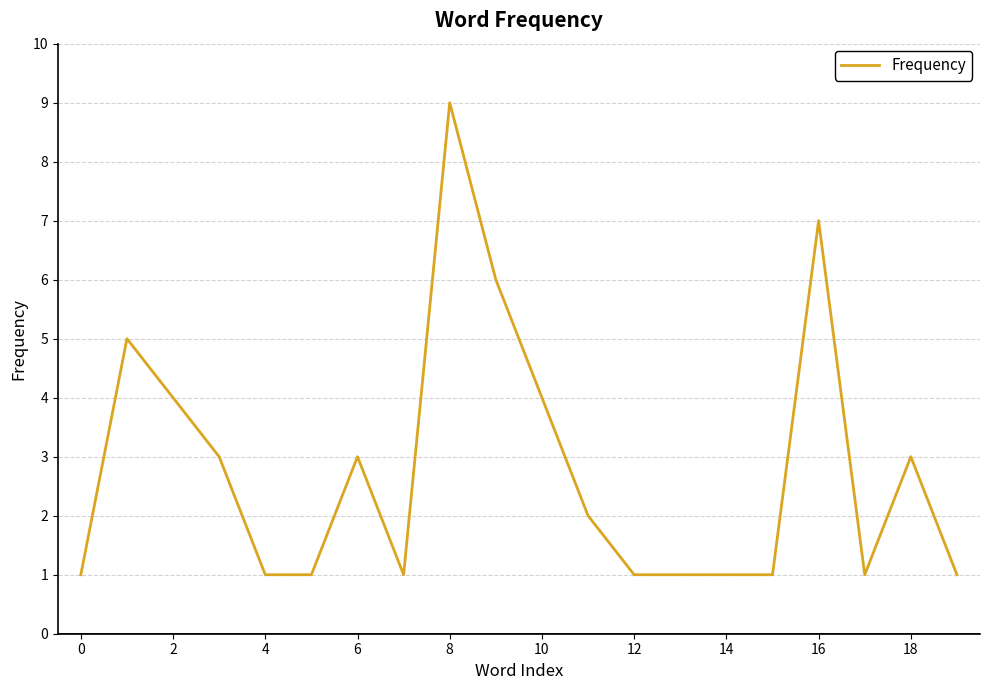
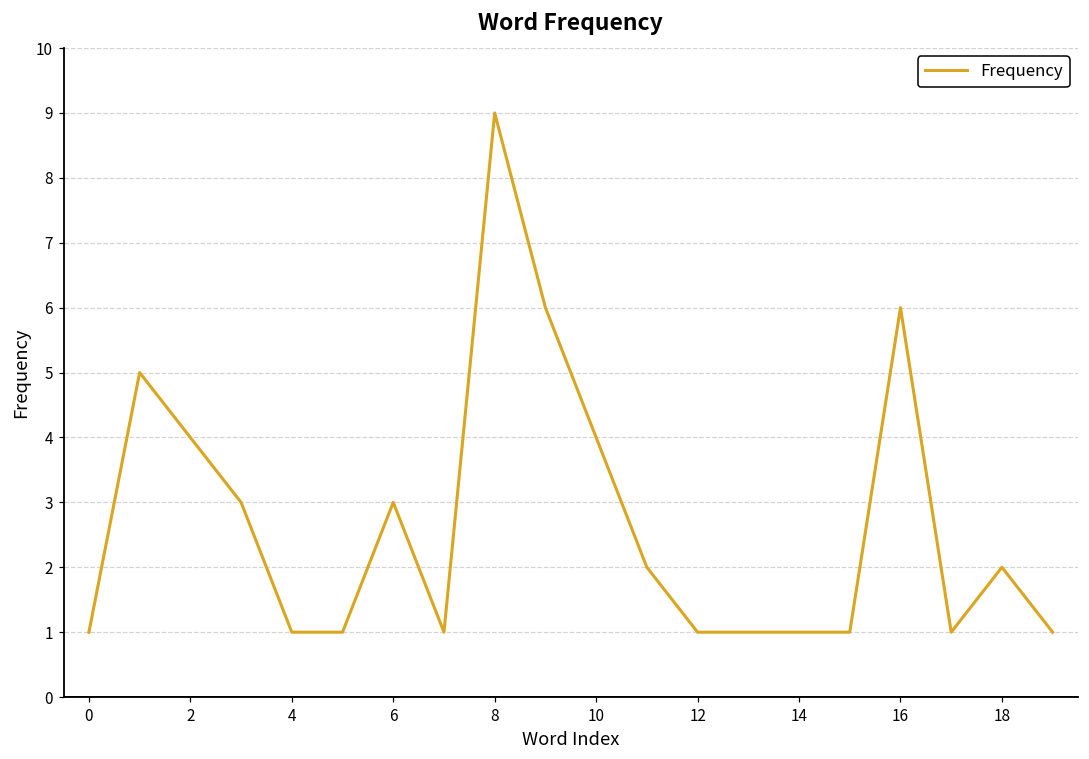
16: 7 -> 6
18: 3 -> 2
